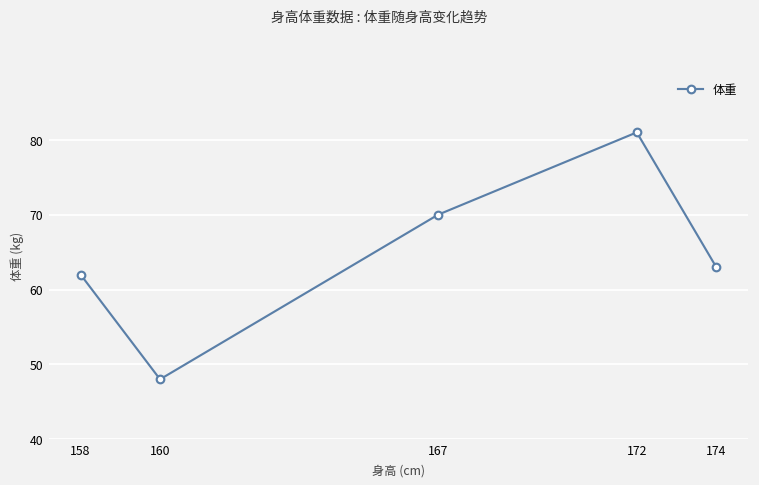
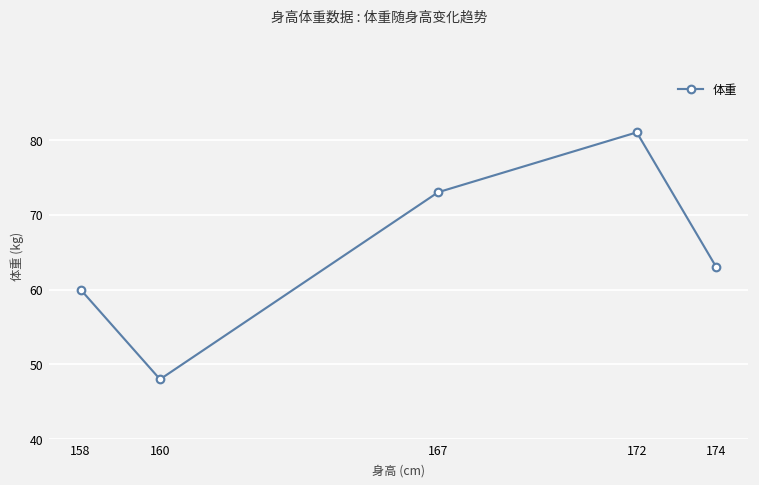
158: 62 -> 60
167: 70 -> 73
